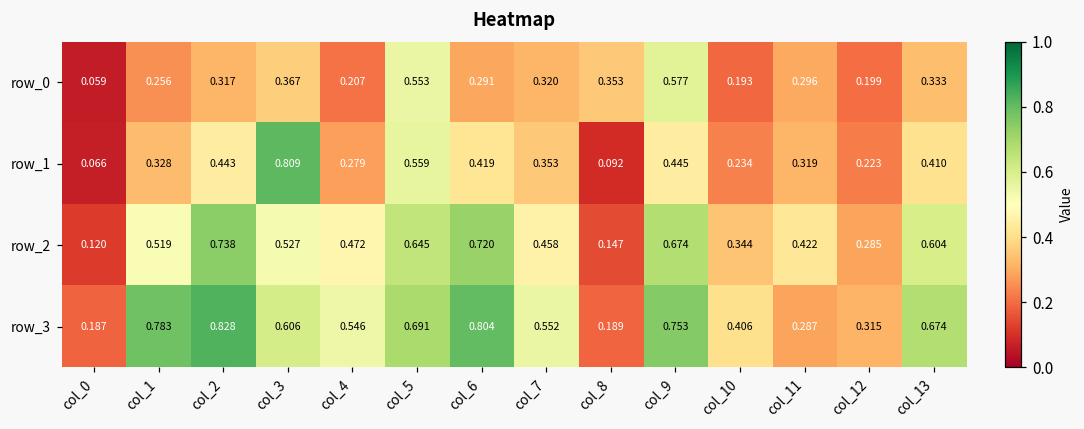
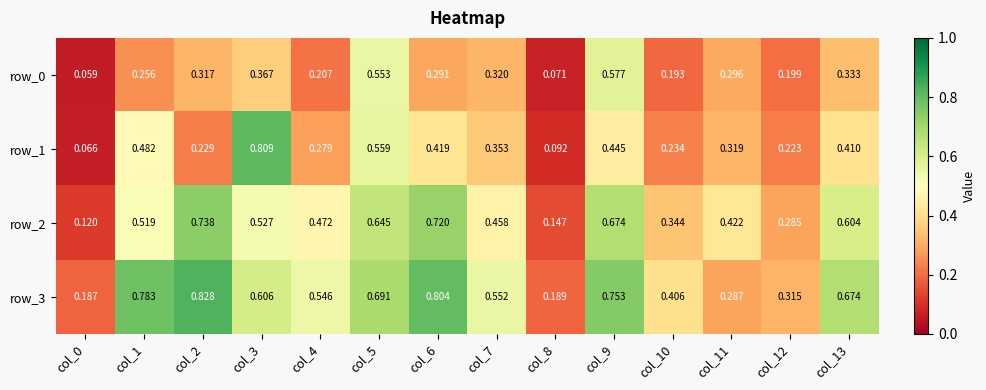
row_0, col_8: 0.353 -> 0.071
row_1, col_1: 0.328 -> 0.482
row_1, col_2: 0.443 -> 0.229
